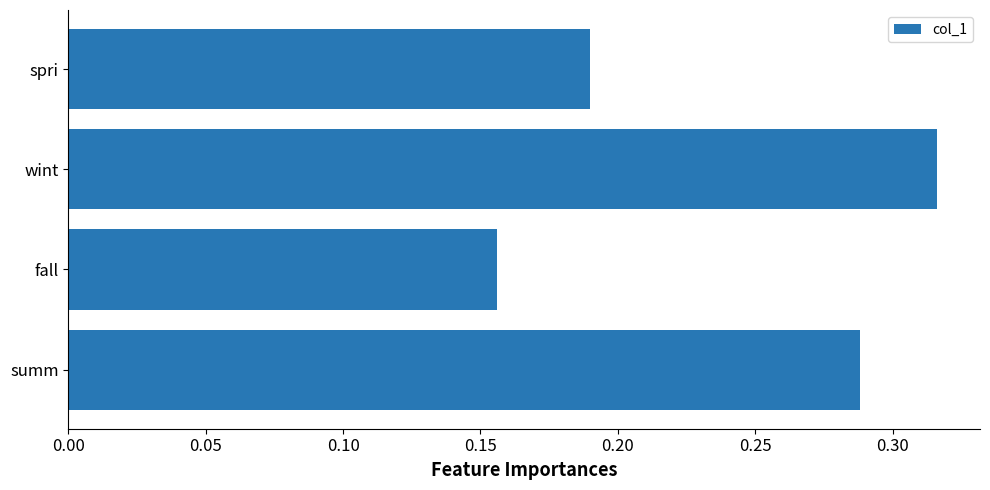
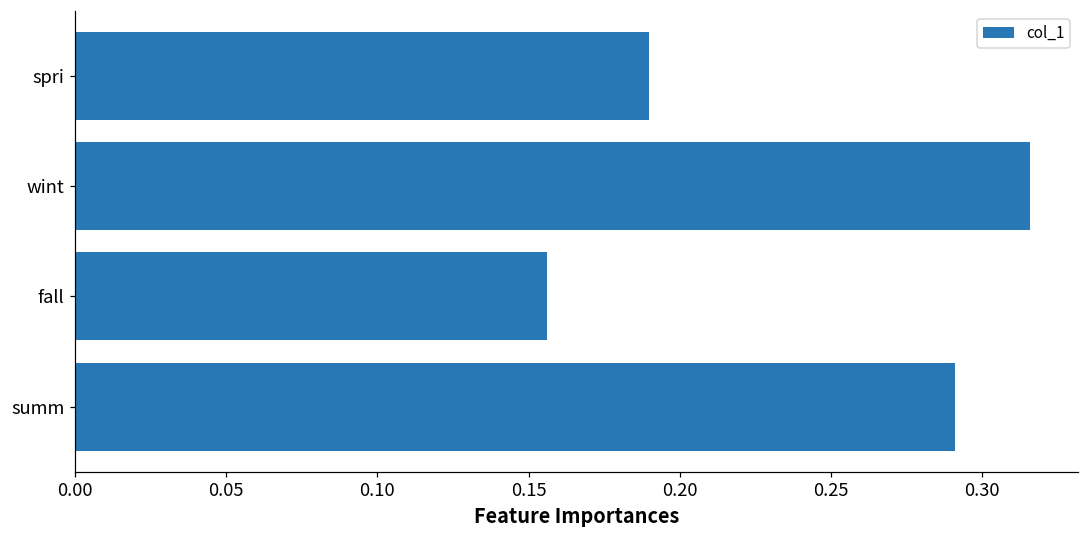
summ: 0.288 -> 0.291
